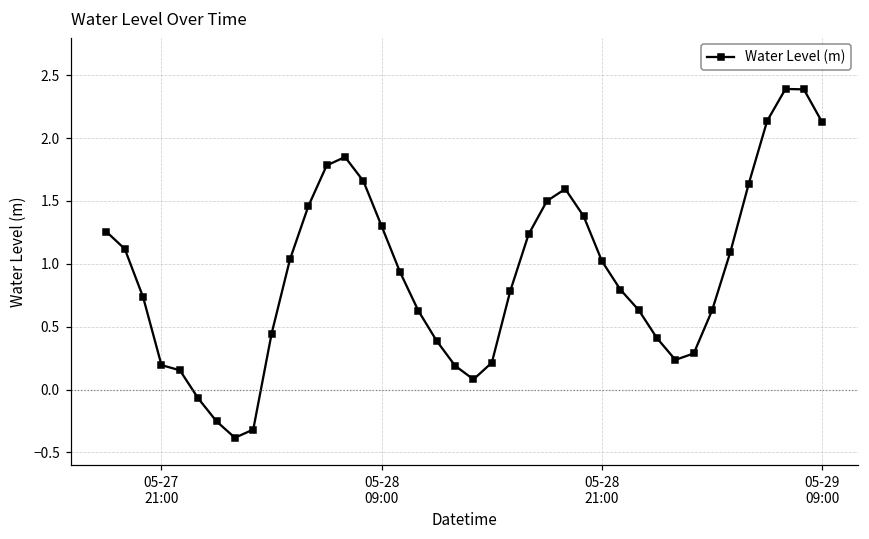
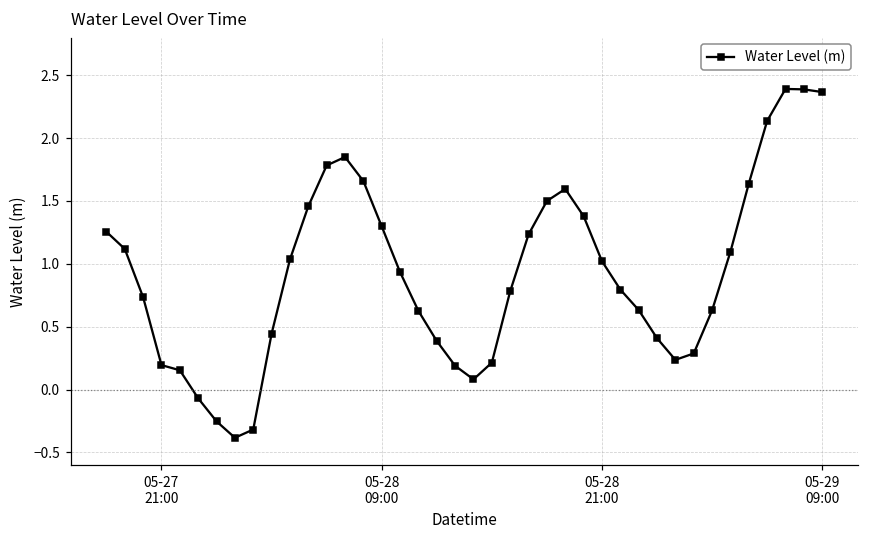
05-29 09:00: 2.13 -> 2.37
